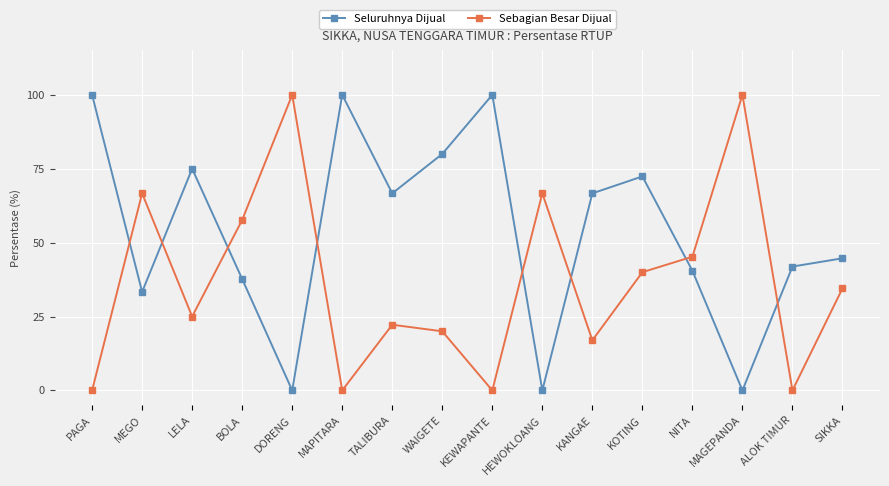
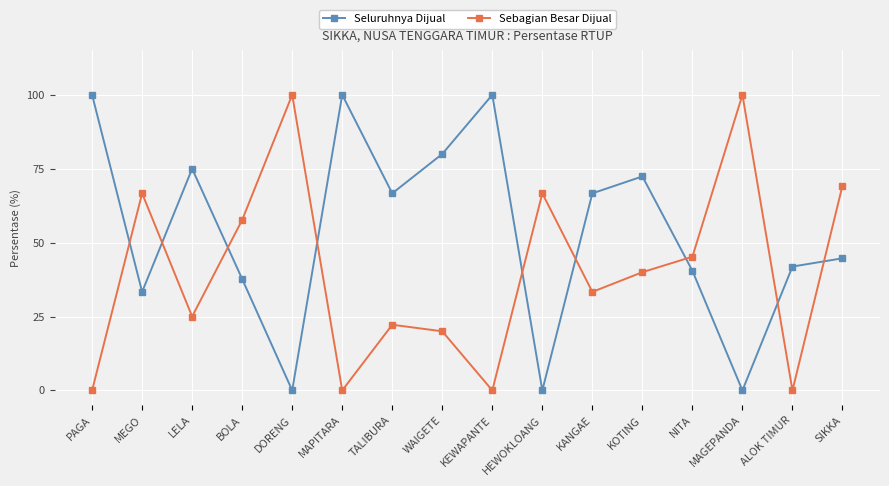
Sebagian Besar Dijual, KANGAE: 17 -> 33
Sebagian Besar Dijual, SIKKA: 35 -> 69
